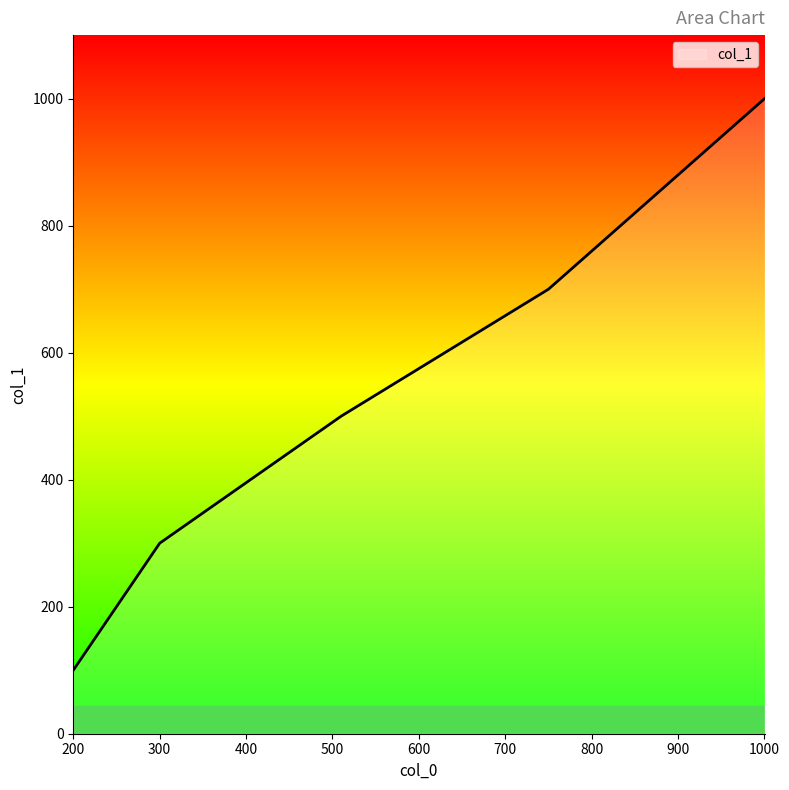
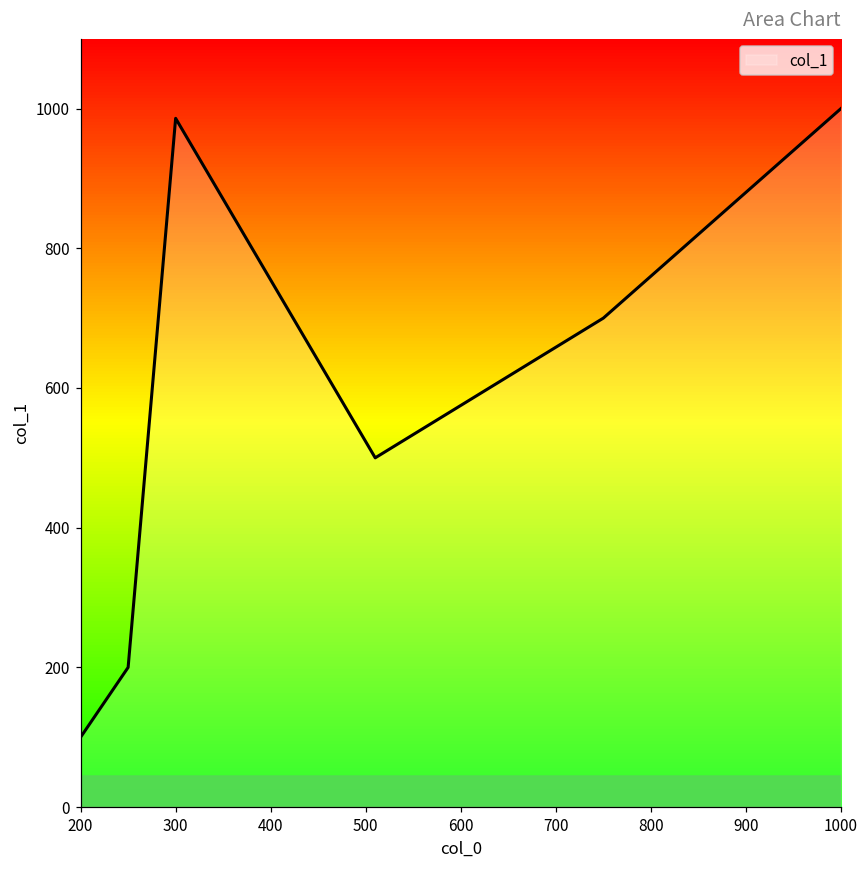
300: 300 -> 990
